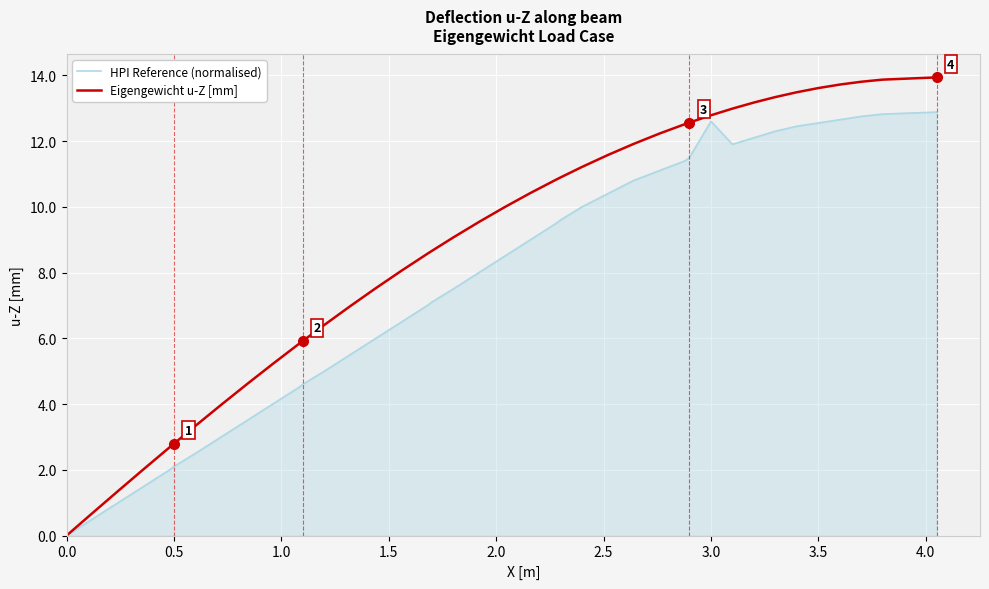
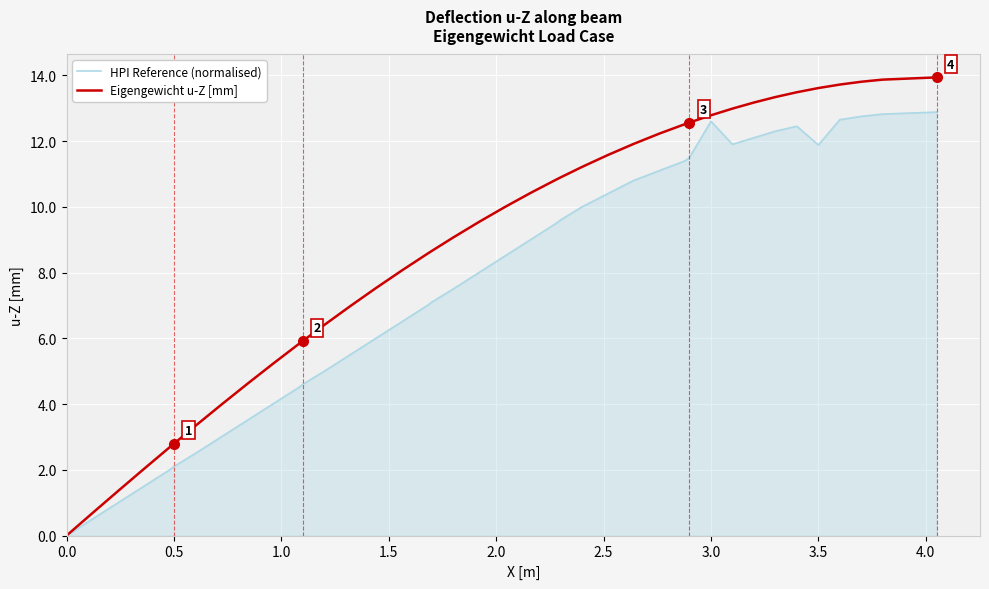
HPI Reference (normalised), 3.5: 12.6 -> 11.9
